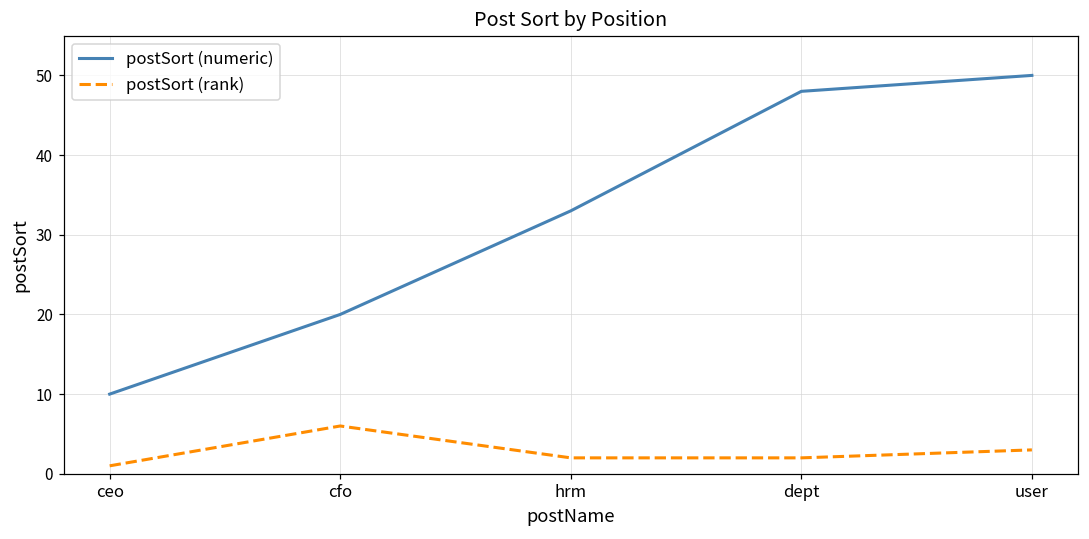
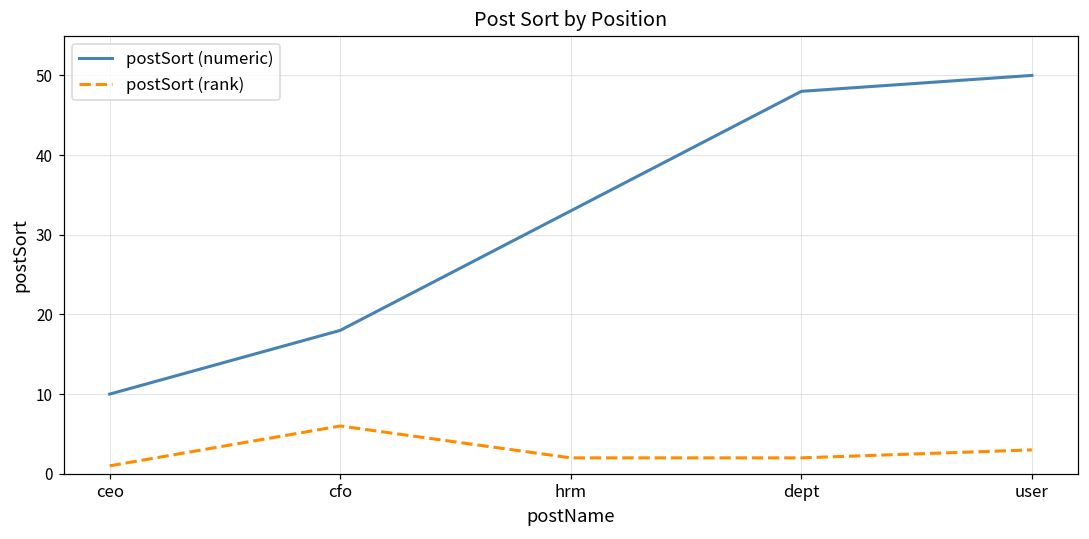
postSort (numeric), cfo: 20 -> 18
